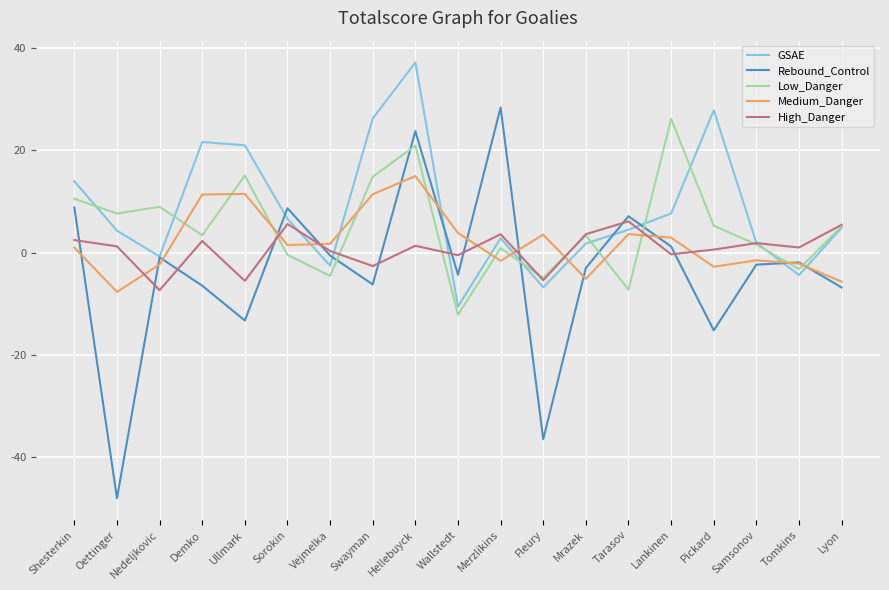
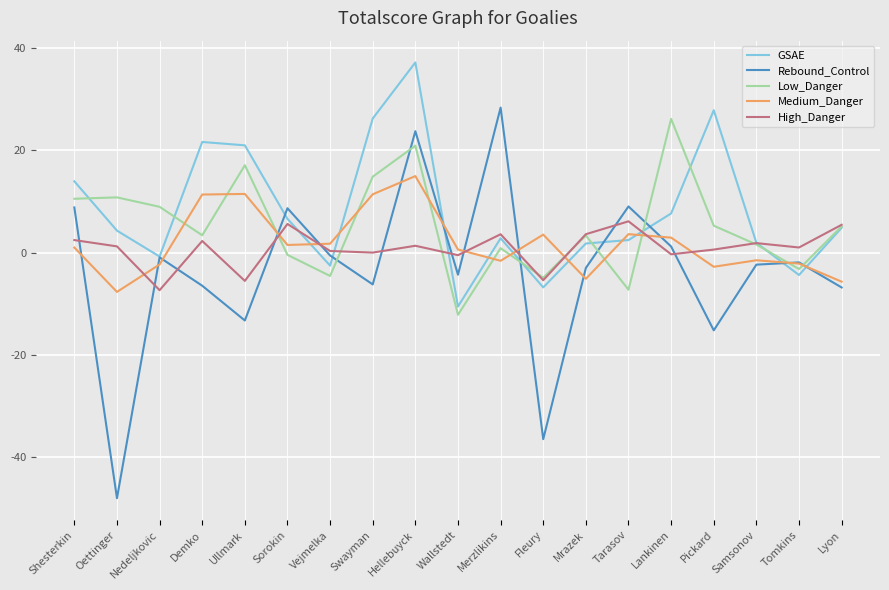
Low_Danger, Oettinger: 8 -> 11
Low_Danger, Ullmark: 15 -> 17
High_Danger, Swayman: -3 -> 0
Medium_Danger, Wallstedt: 4 -> 1
GSAE, Tarasov: 4 -> 2
Rebound_Control, Tarasov: 7 -> 9
